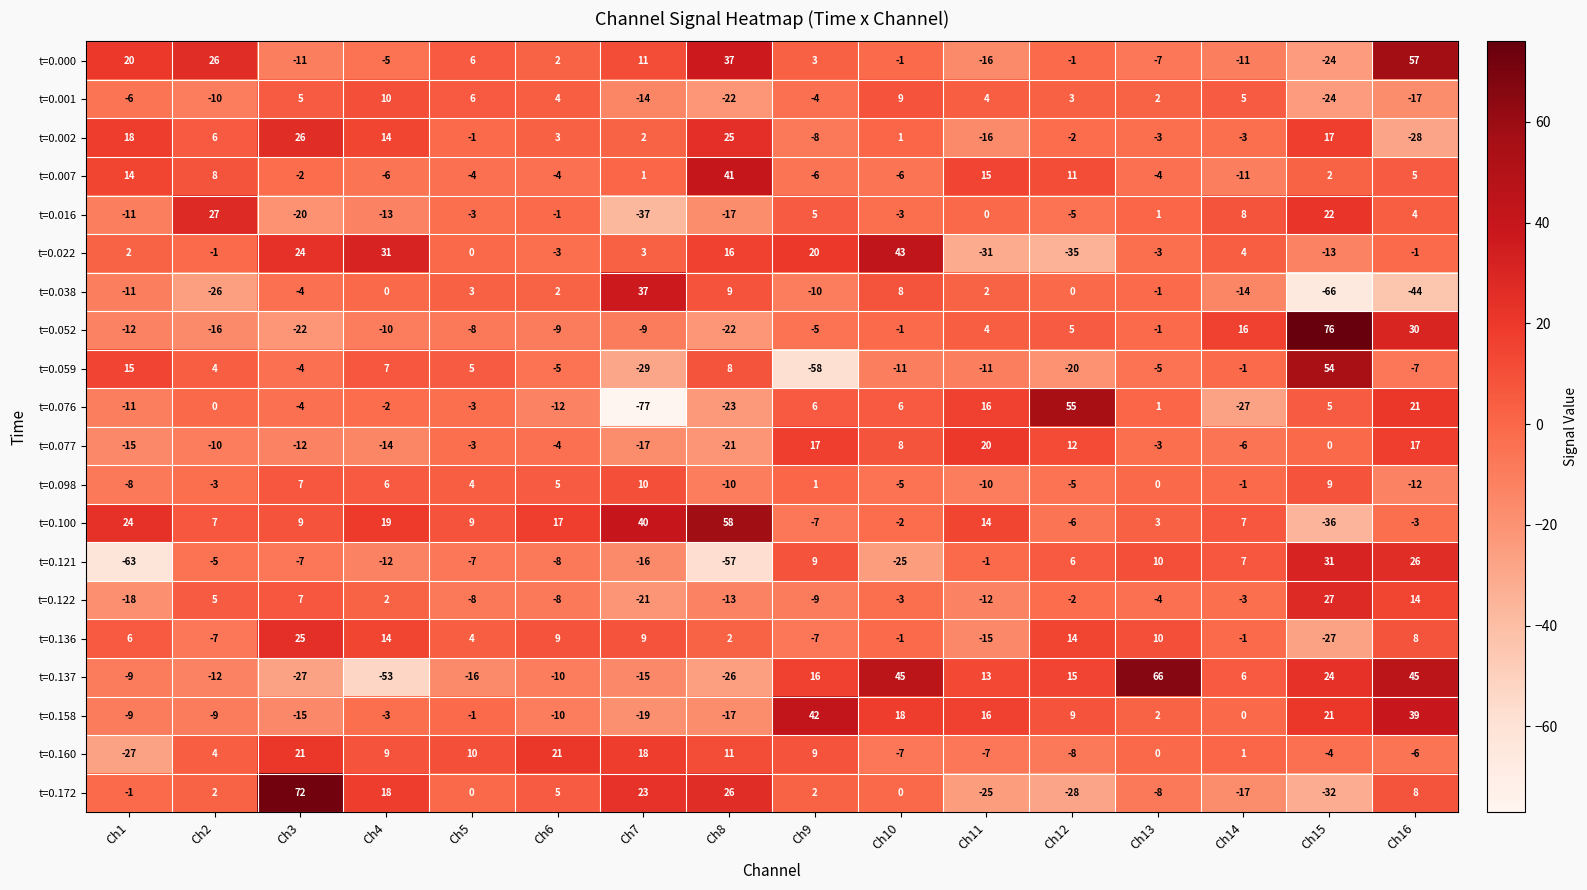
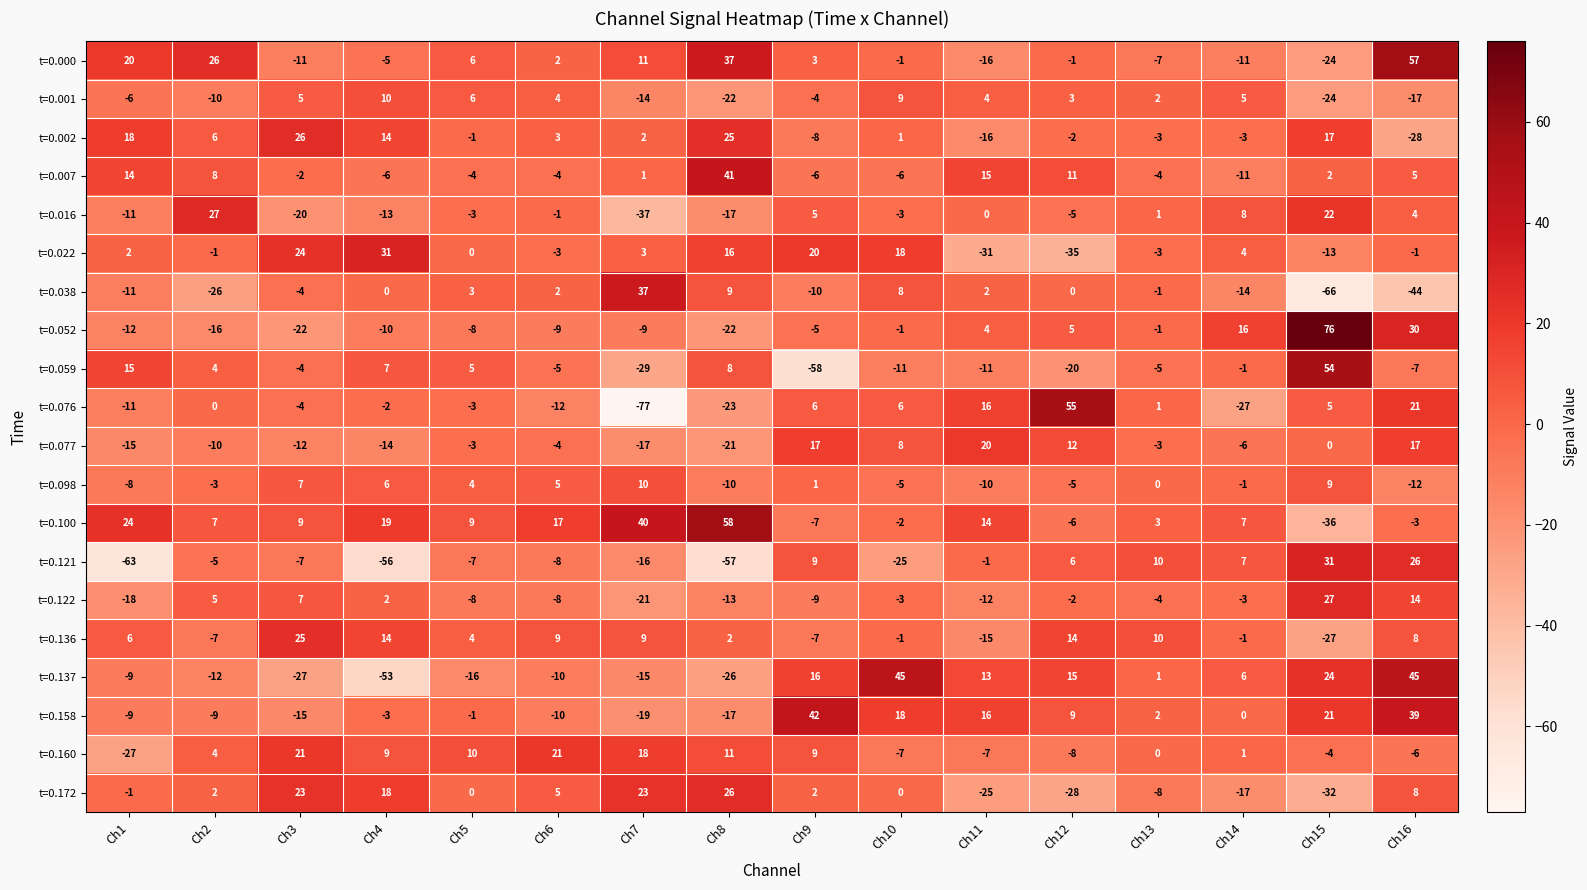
t=0.022, Ch10: 43 -> 18
t=0.121, Ch4: -12 -> -56
t=0.137, Ch13: 66 -> 1
t=0.172, Ch3: 72 -> 23
